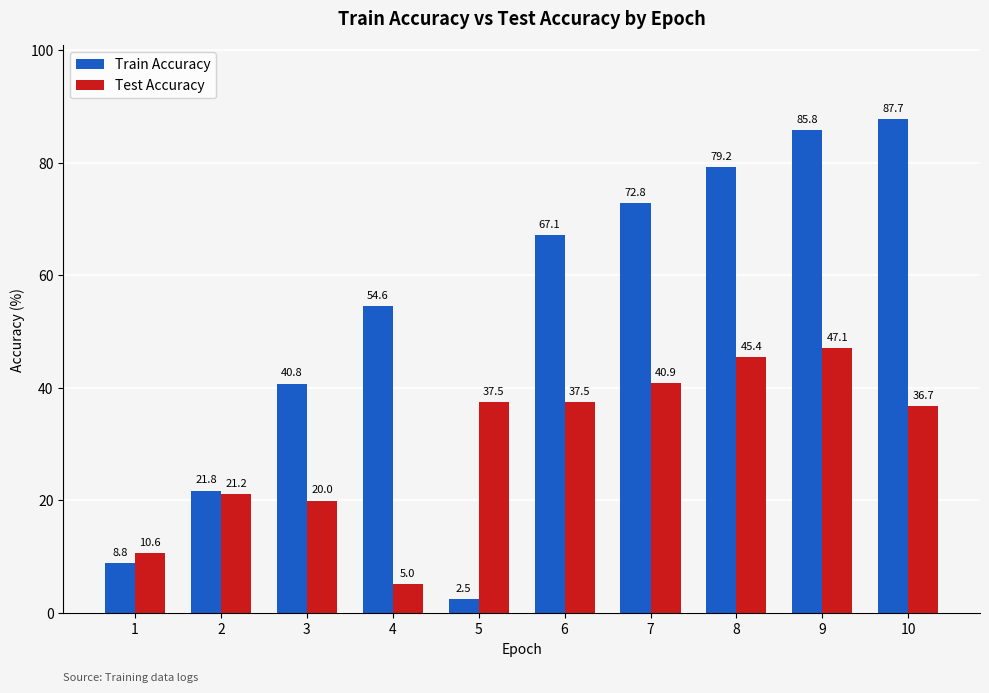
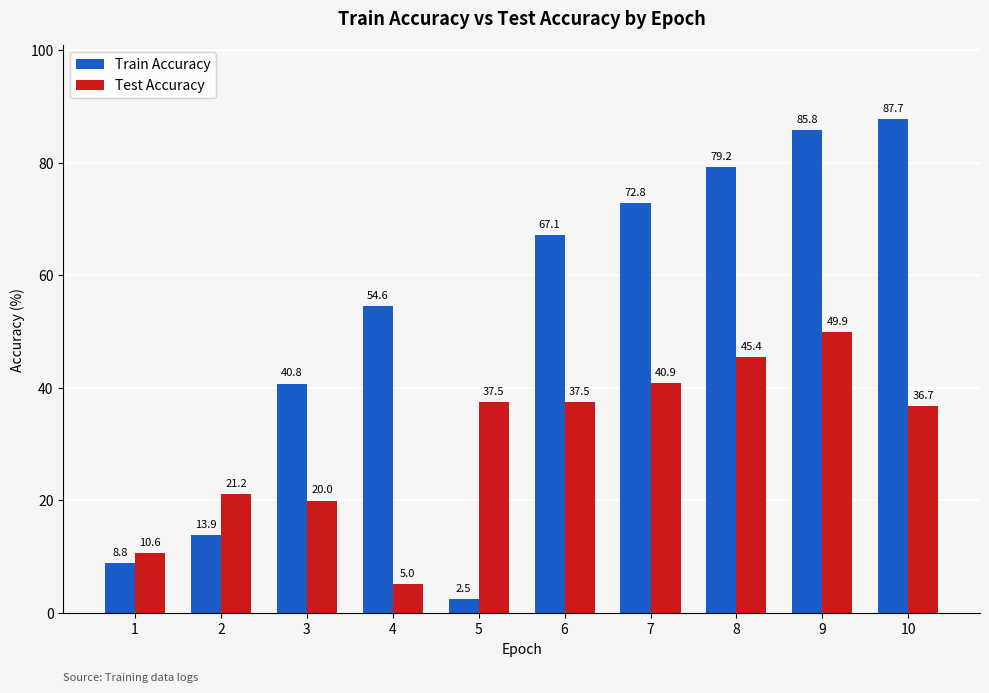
Train Accuracy, 2: 21.8 -> 13.9
Test Accuracy, 9: 47.1 -> 49.9
